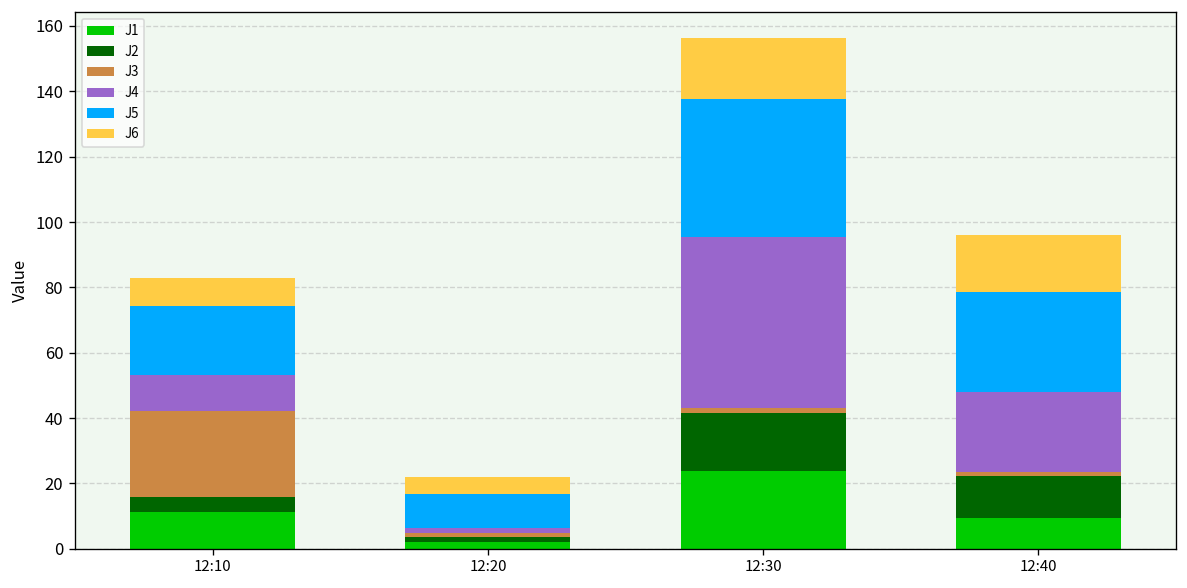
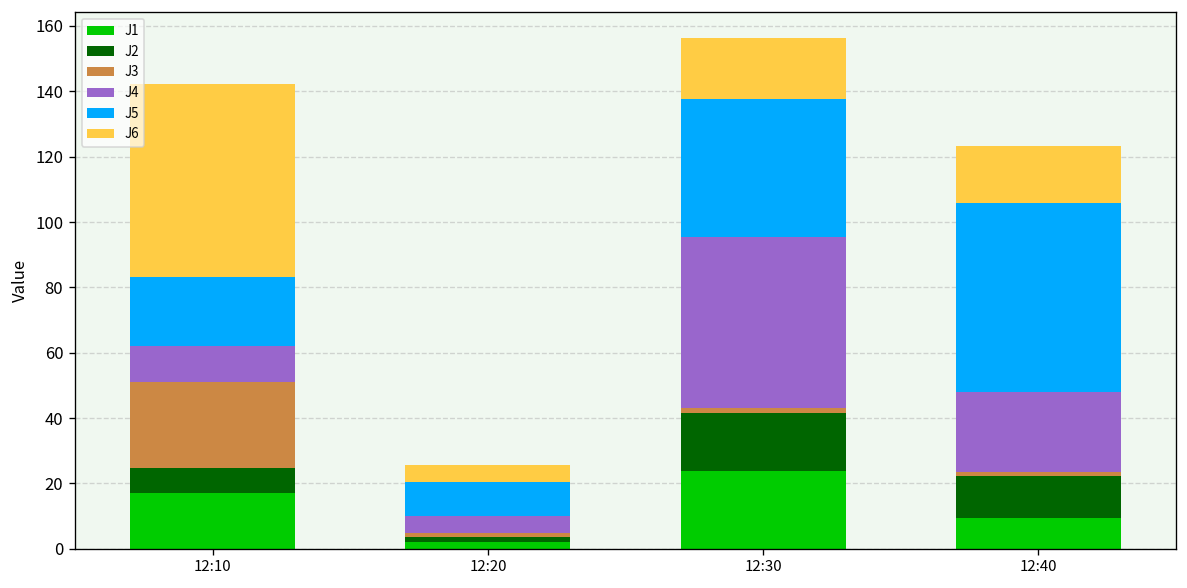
J1, 12:10: 11 -> 17
J2, 12:10: 4 -> 8
J6, 12:10: 9 -> 59
J4, 12:20: 2 -> 5
J5, 12:40: 30 -> 58
